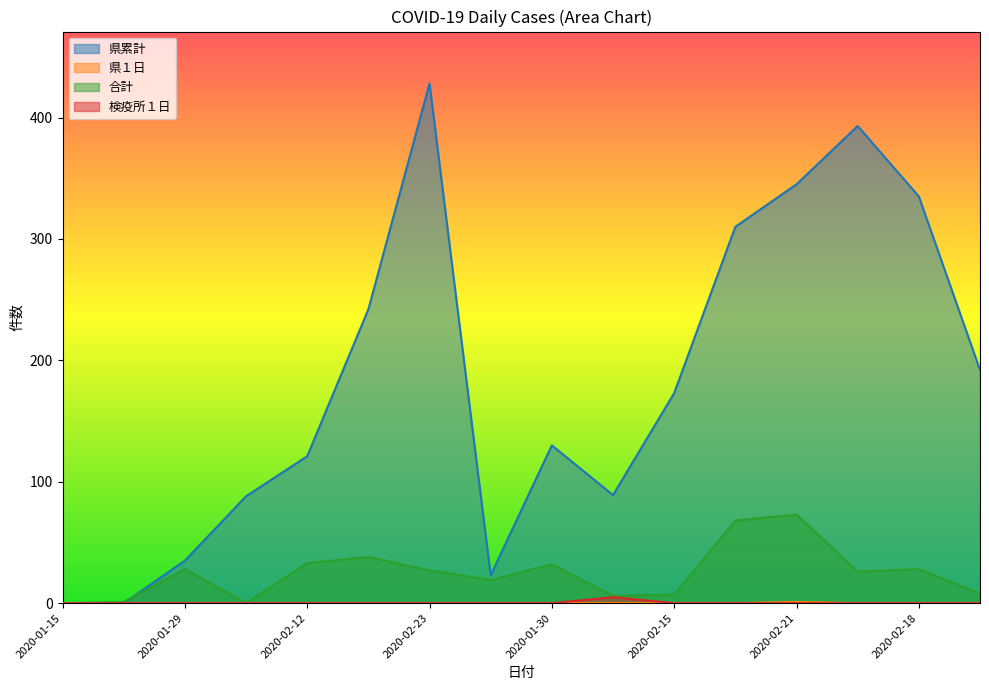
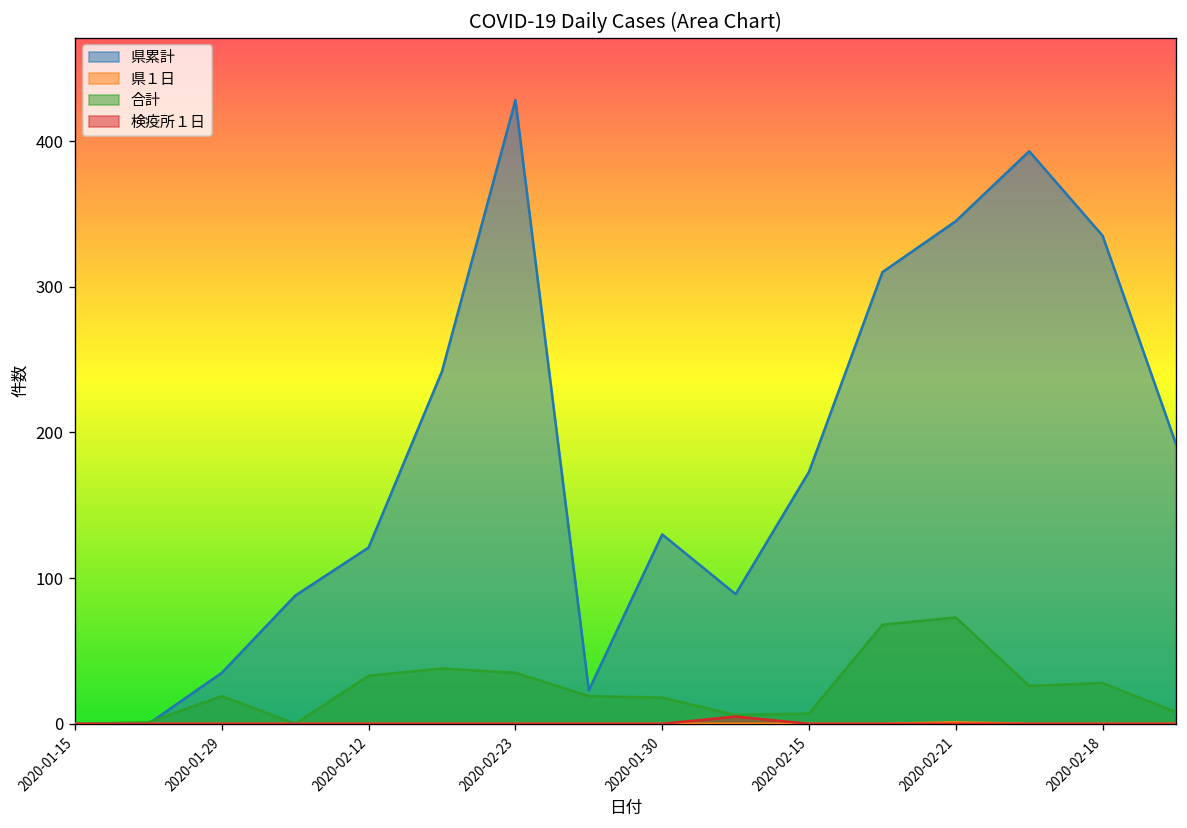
合計, 2020-01-29: 28 -> 19
合計, 2020-02-23: 27 -> 35
合計, 2020-01-30: 32 -> 18
